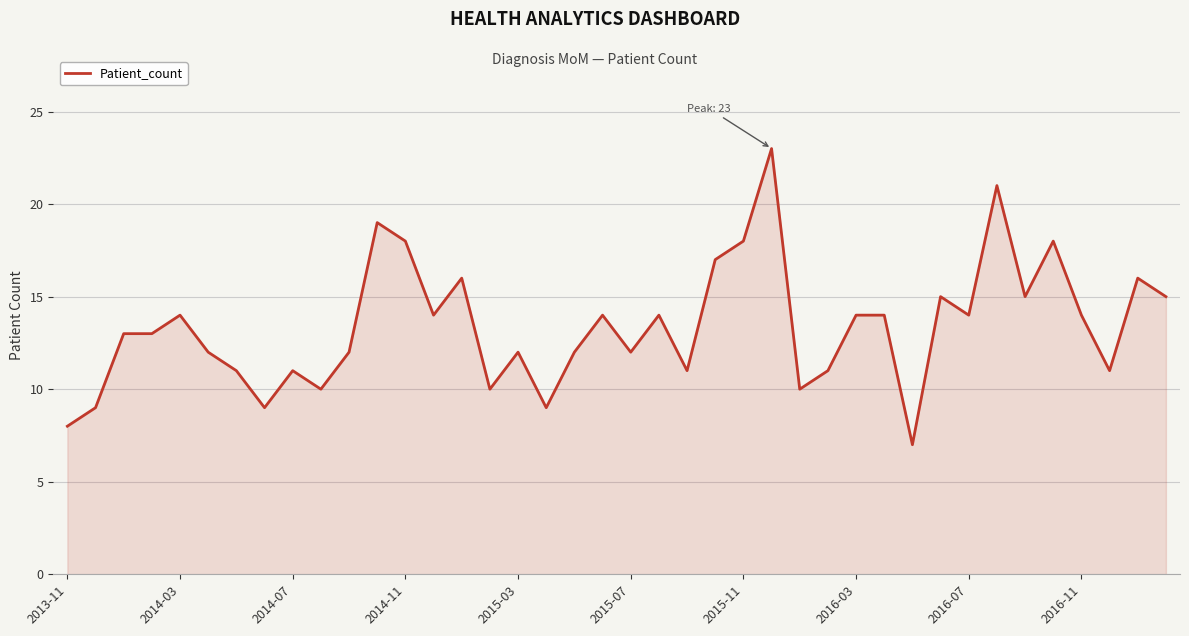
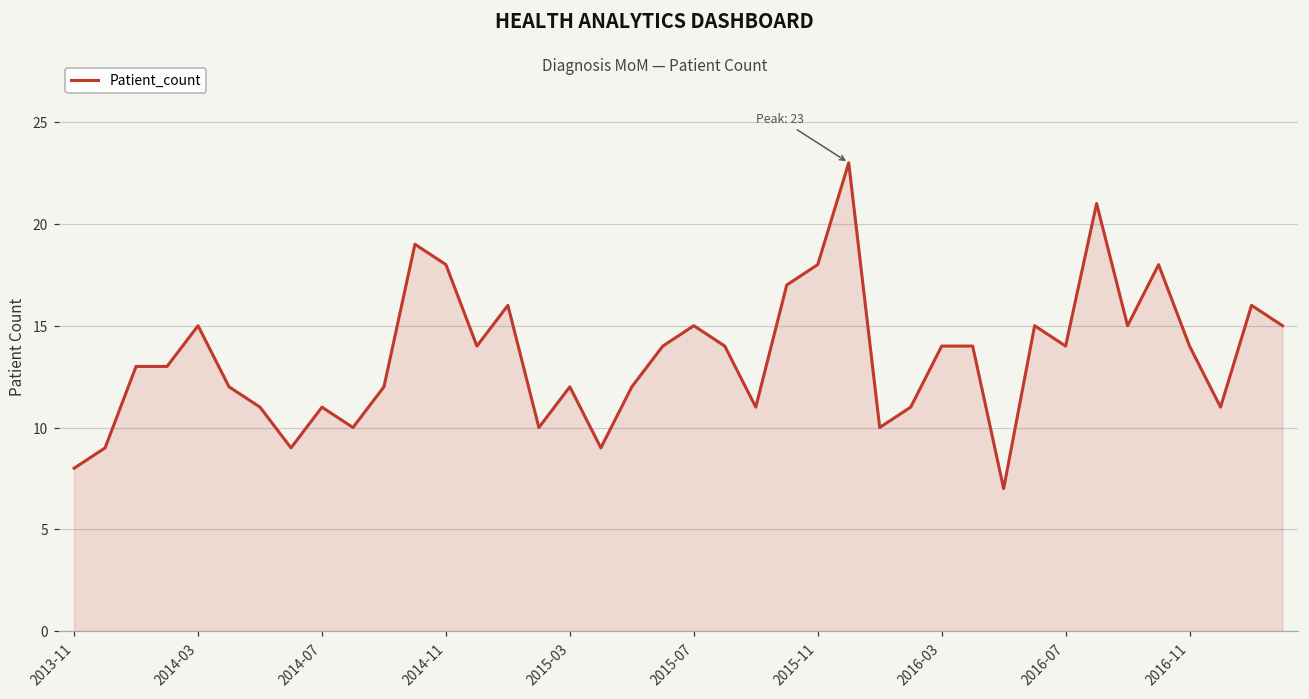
2014-03: 14 -> 15
2015-07: 12 -> 15
